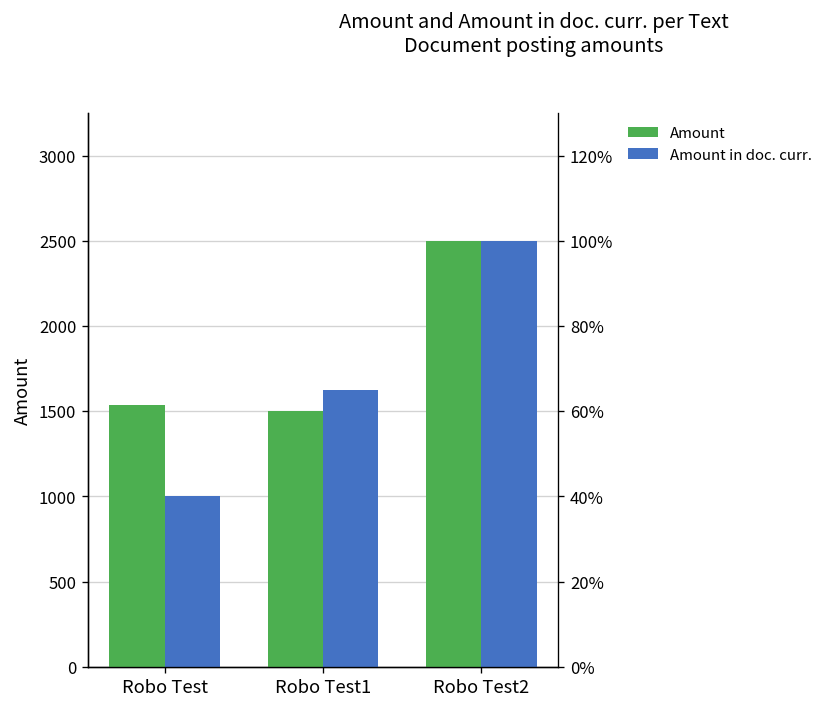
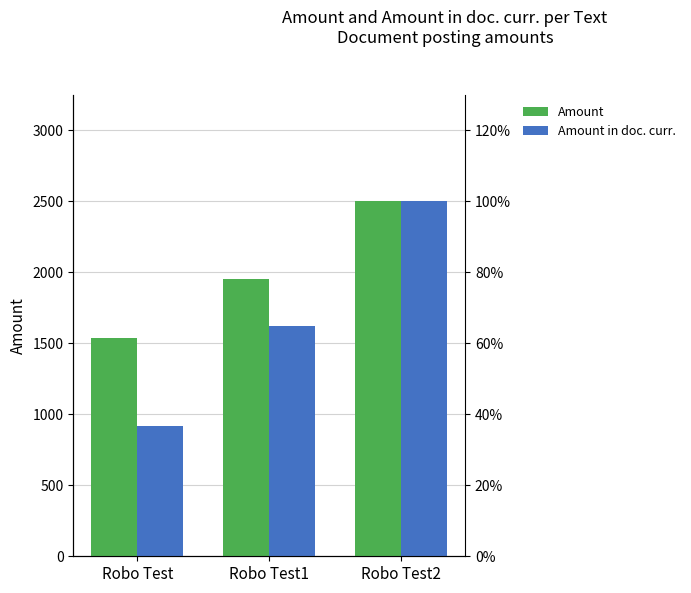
Amount in doc. curr., Robo Test: 1000 -> 920
Amount, Robo Test1: 1500 -> 1950
